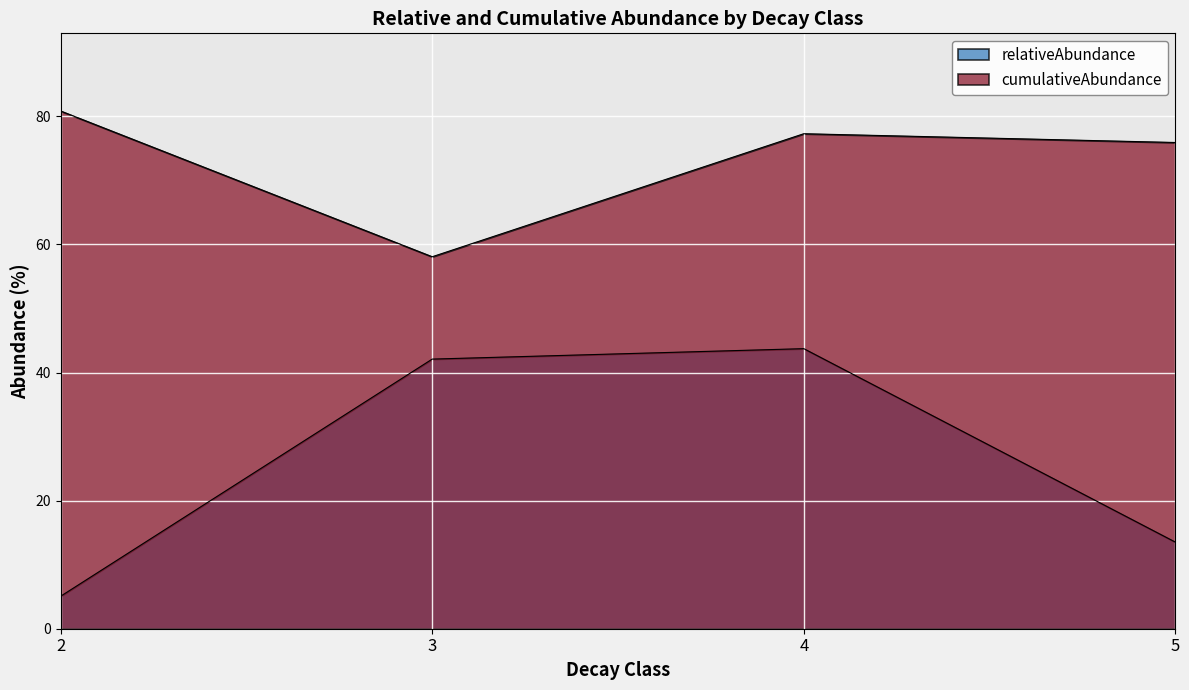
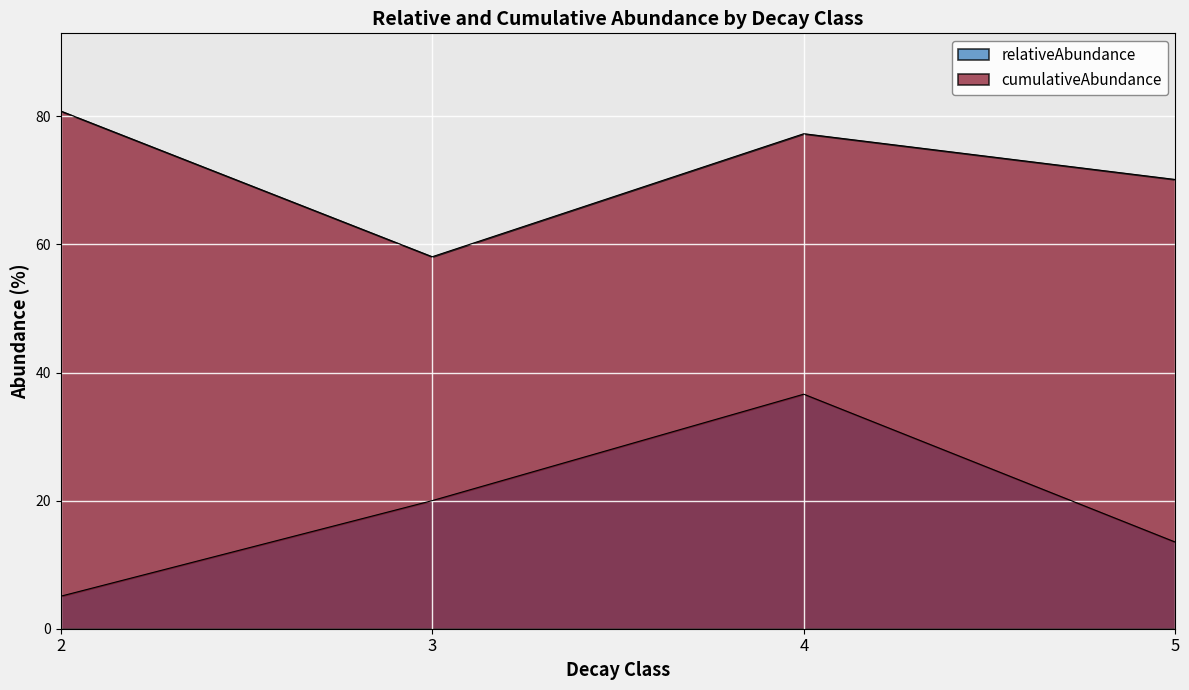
relativeAbundance, 3: 42 -> 20
relativeAbundance, 4: 44 -> 37
cumulativeAbundance, 5: 76 -> 70
